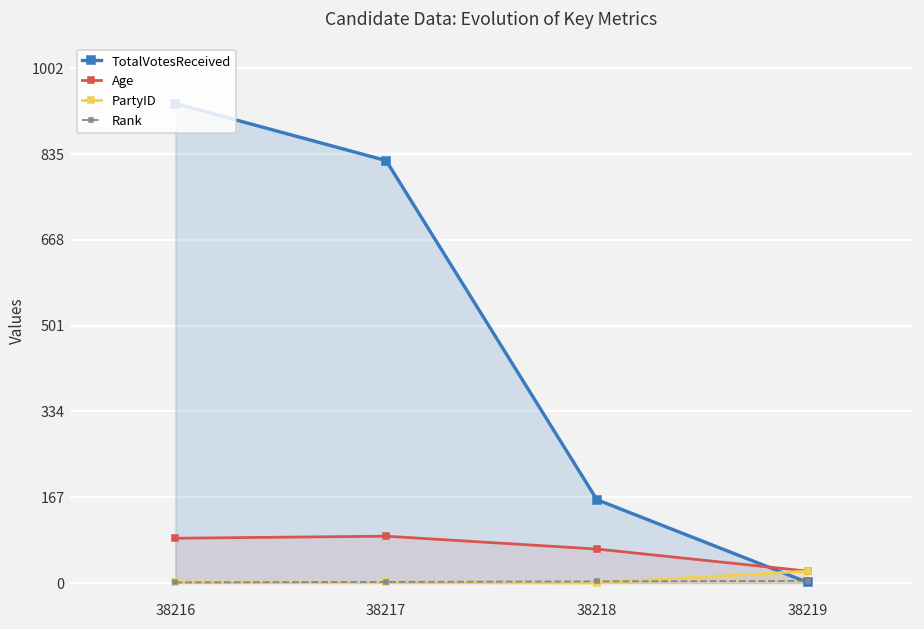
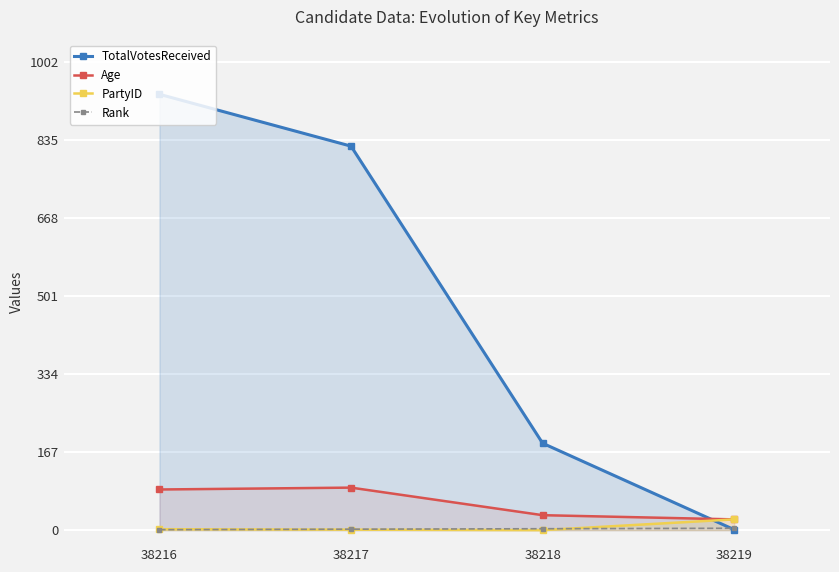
TotalVotesReceived, 38218: 160 -> 190
Age, 38218: 70 -> 30
